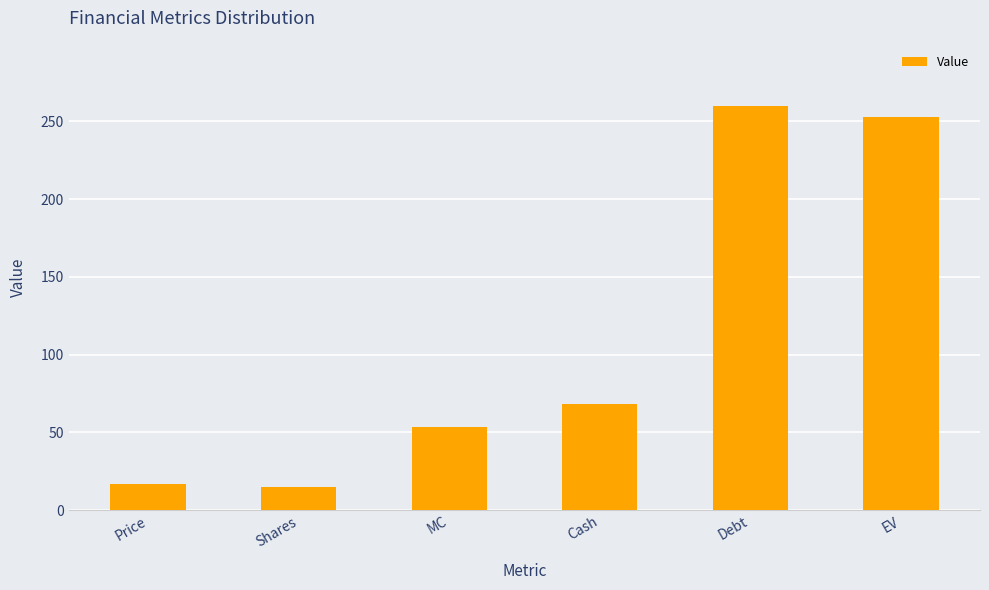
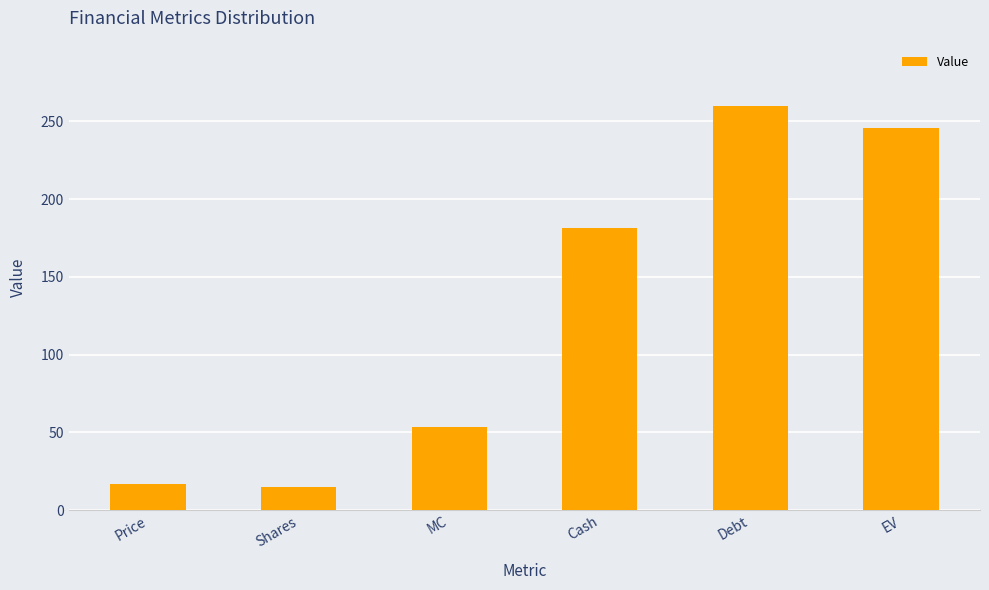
Cash: 68 -> 181
EV: 253 -> 246
